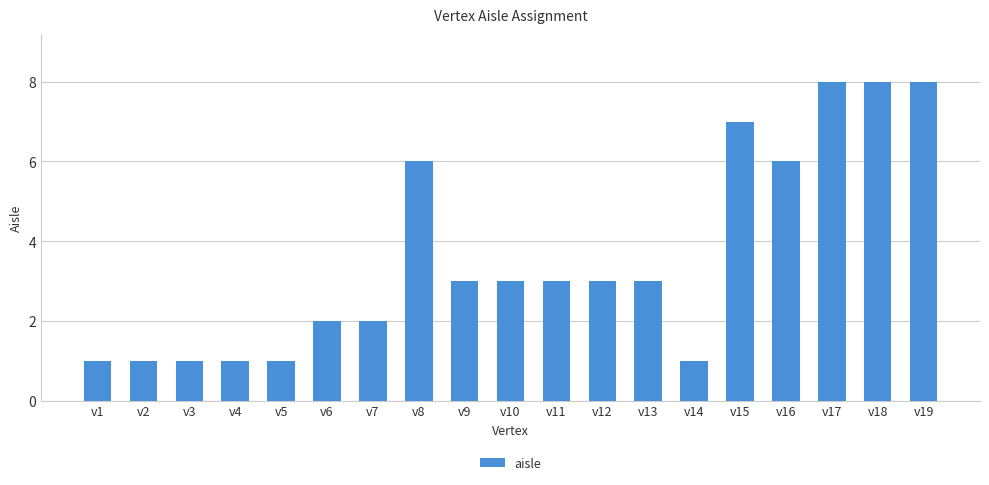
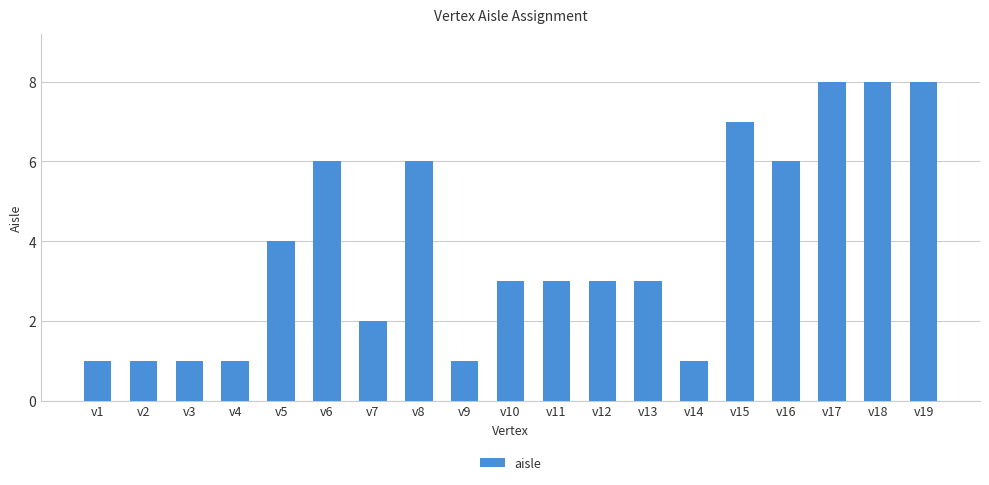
v5: 1 -> 4
v6: 2 -> 6
v9: 3 -> 1
